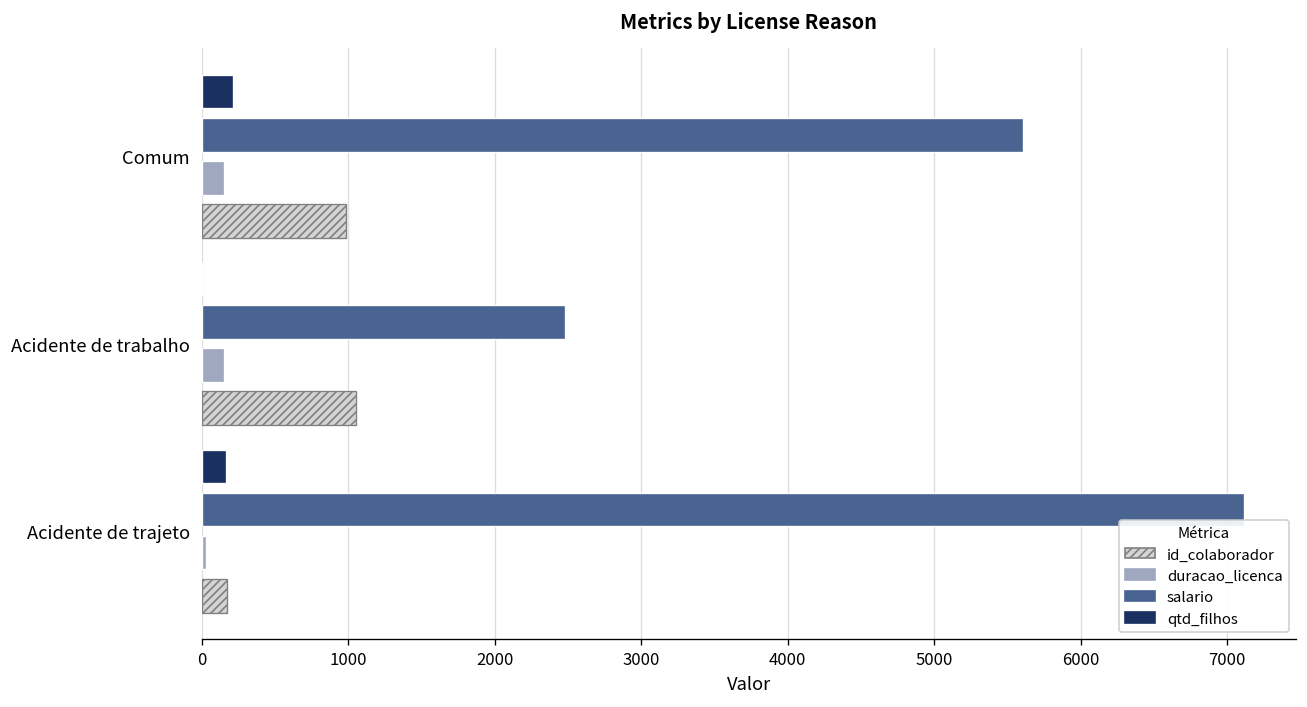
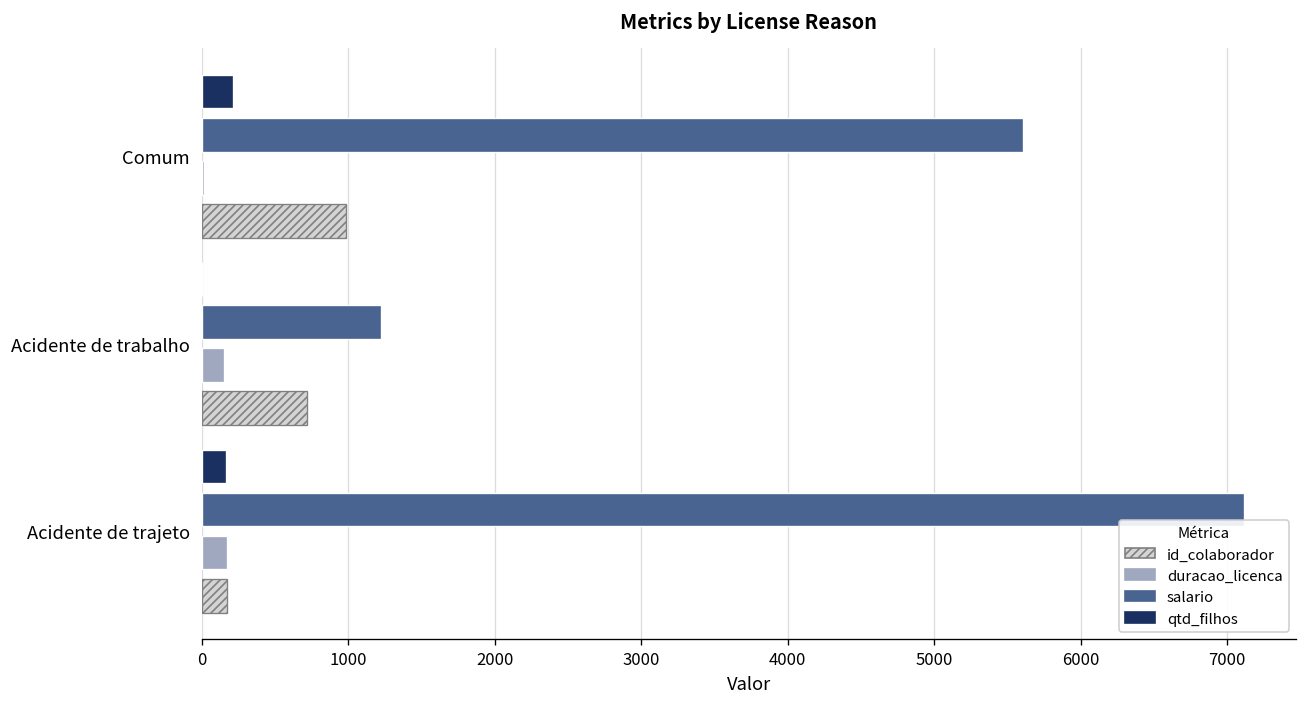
duracao_licenca, Comum: 150 -> 20
salario, Acidente de trabalho: 2480 -> 1230
id_colaborador, Acidente de trabalho: 1060 -> 720
duracao_licenca, Acidente de trajeto: 30 -> 180
